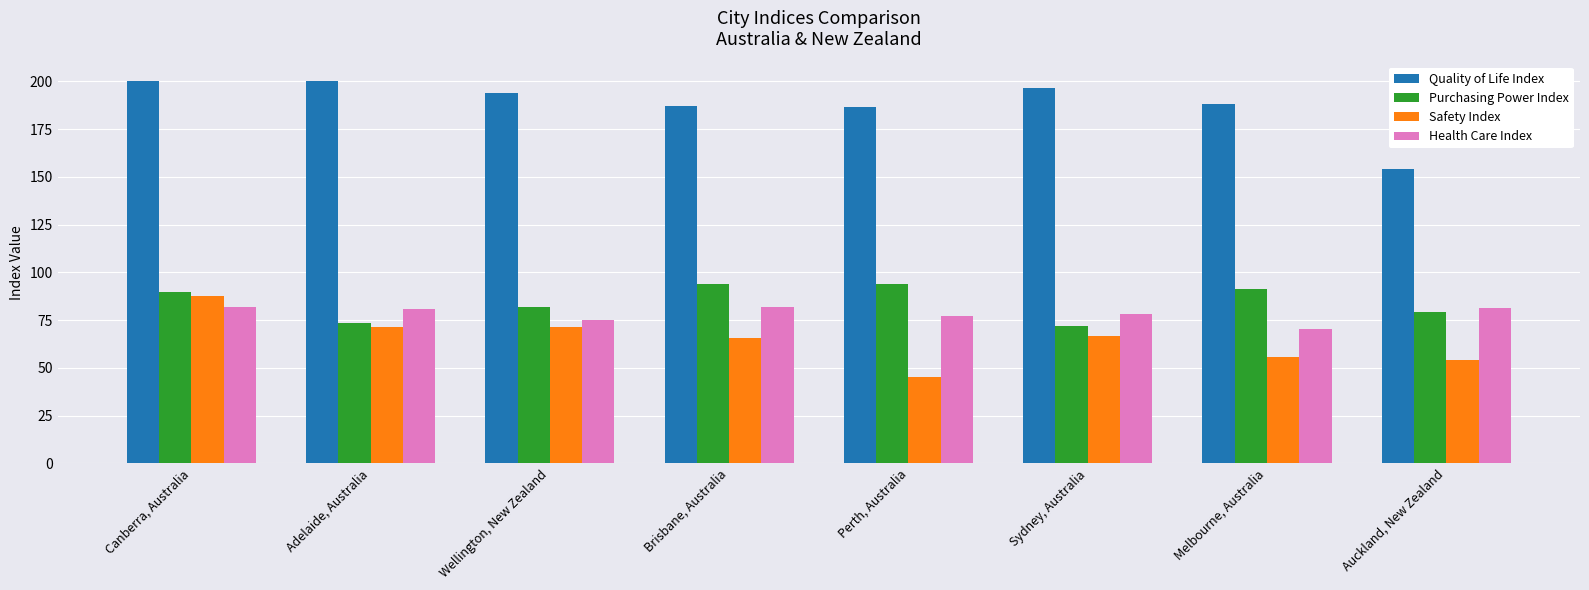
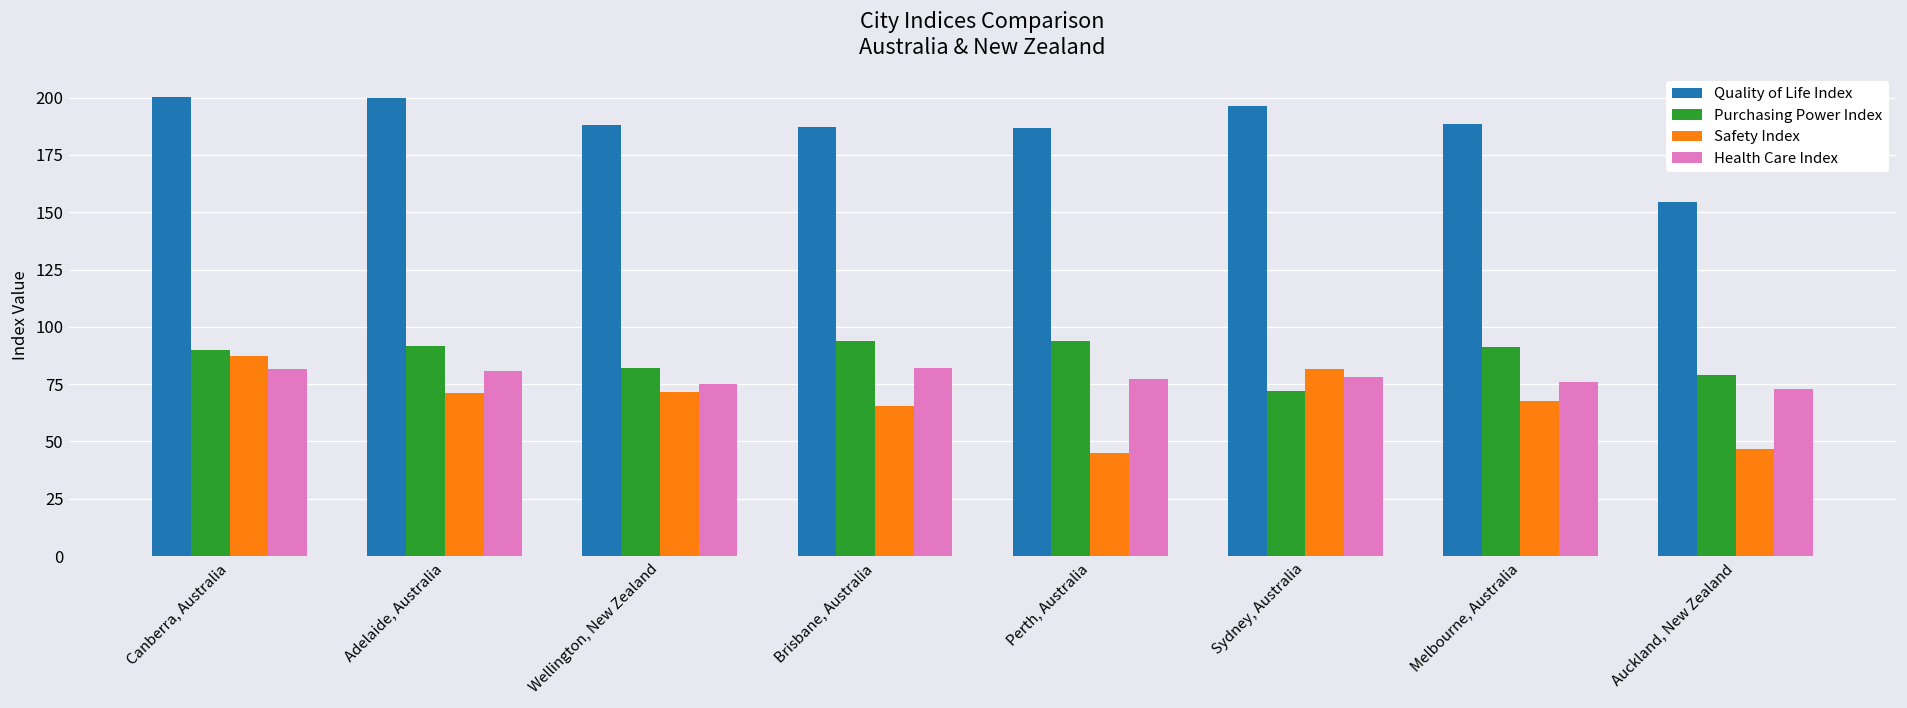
Purchasing Power Index, Adelaide, Australia: 73 -> 91
Quality of Life Index, Wellington, New Zealand: 194 -> 188
Safety Index, Sydney, Australia: 67 -> 81
Safety Index, Melbourne, Australia: 56 -> 68
Health Care Index, Melbourne, Australia: 71 -> 76
Safety Index, Auckland, New Zealand: 54 -> 47
Health Care Index, Auckland, New Zealand: 81 -> 73
